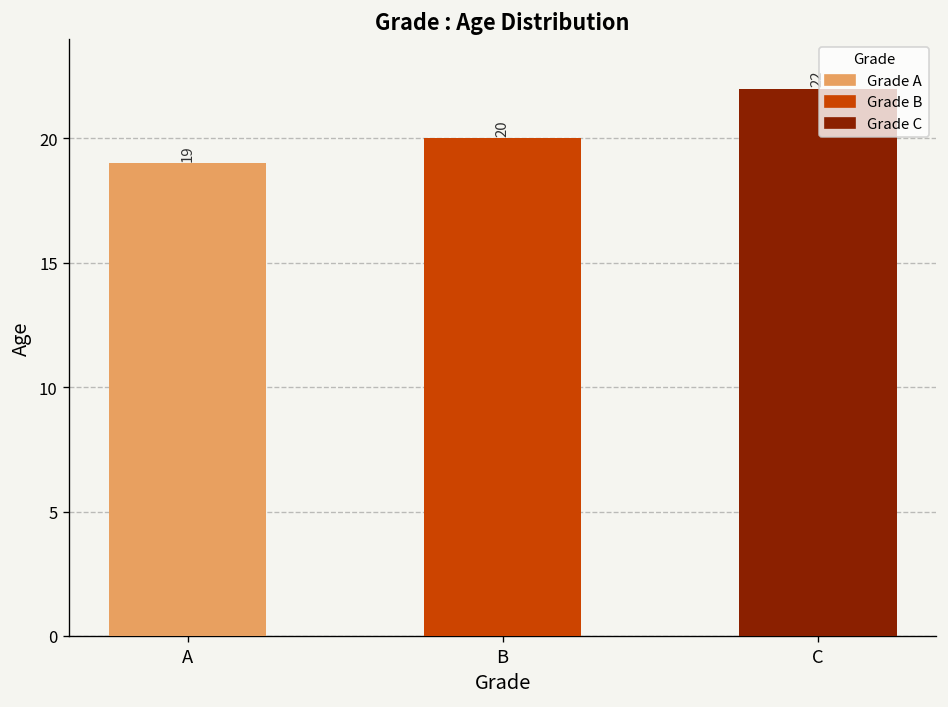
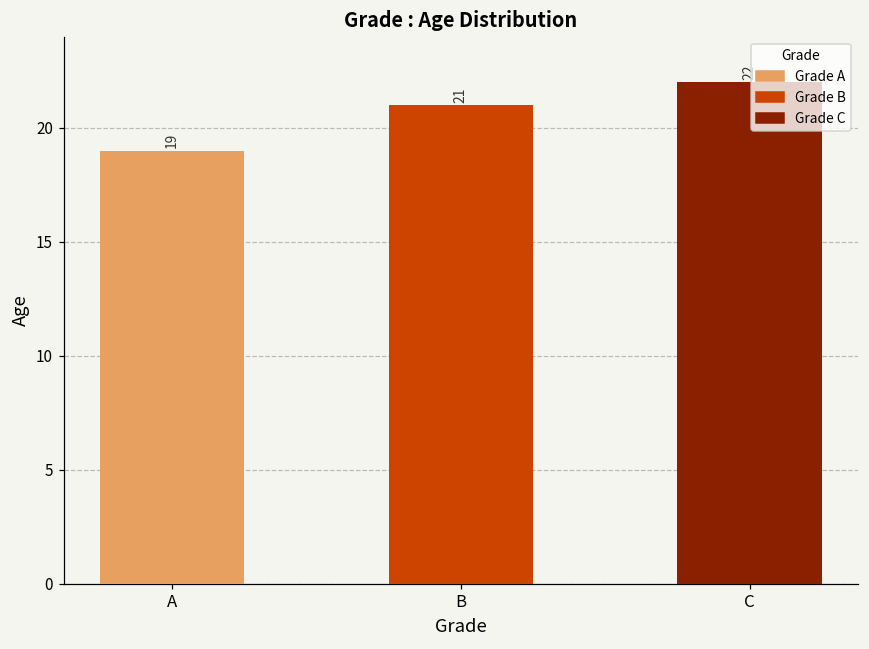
B: 20 -> 21
